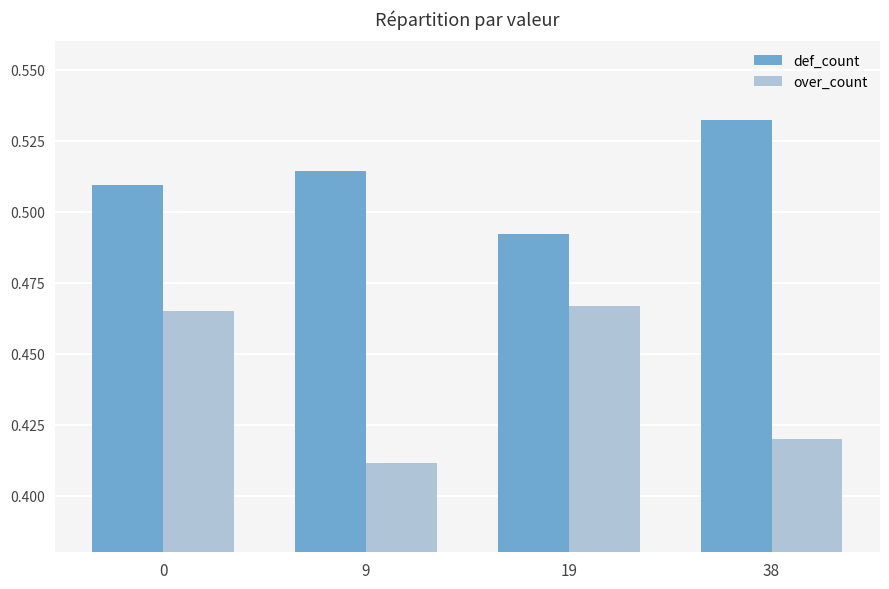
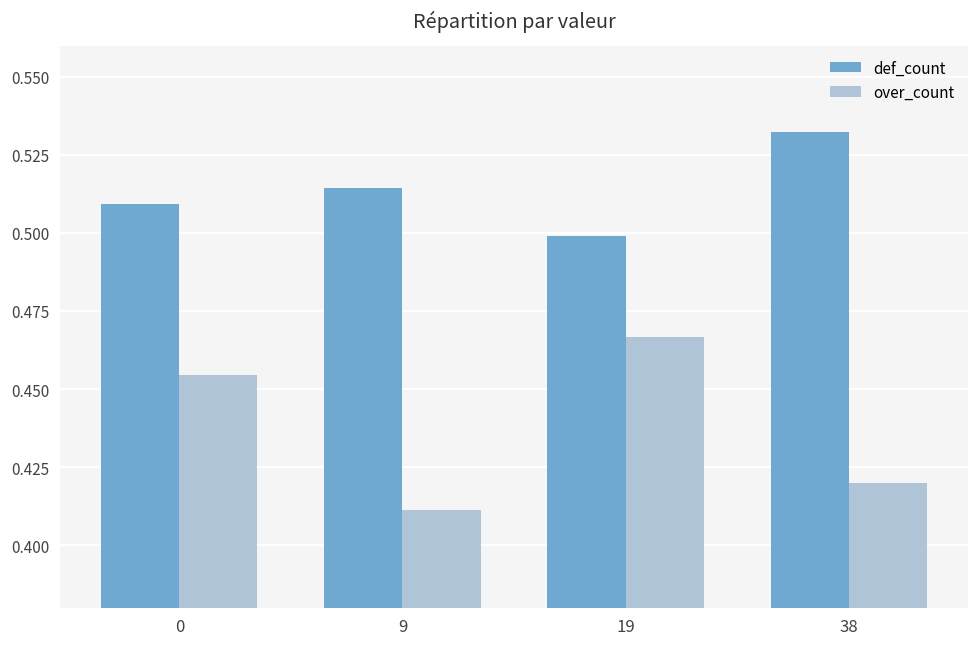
over_count, 0: 0.465 -> 0.454
def_count, 19: 0.492 -> 0.499
